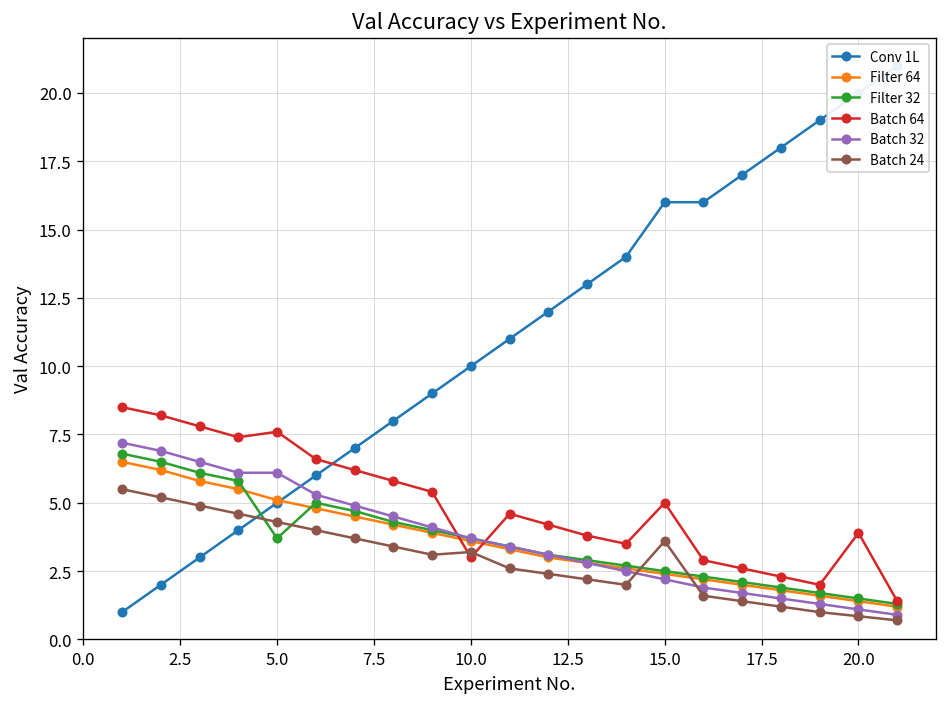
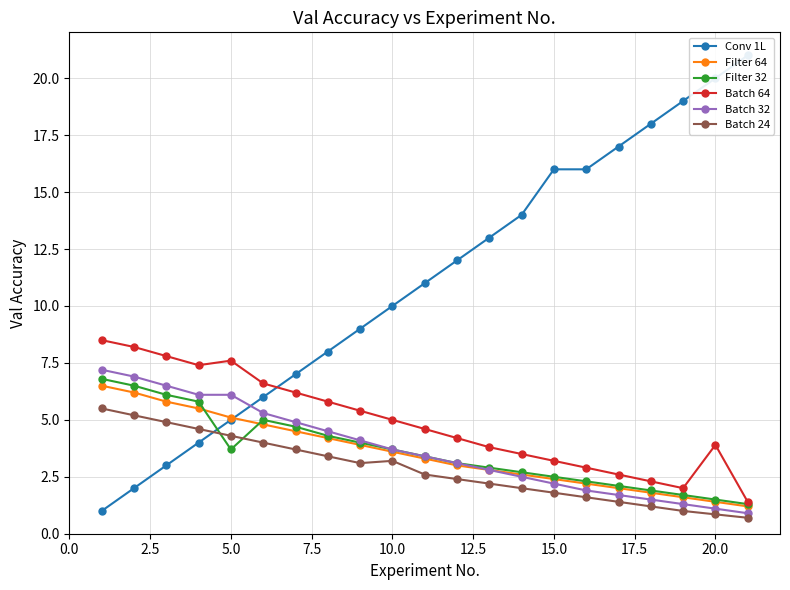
Batch 64, 10.0: 3 -> 5
Batch 64, 15.0: 5.0 -> 3.2
Batch 24, 15.0: 3.6 -> 1.8
